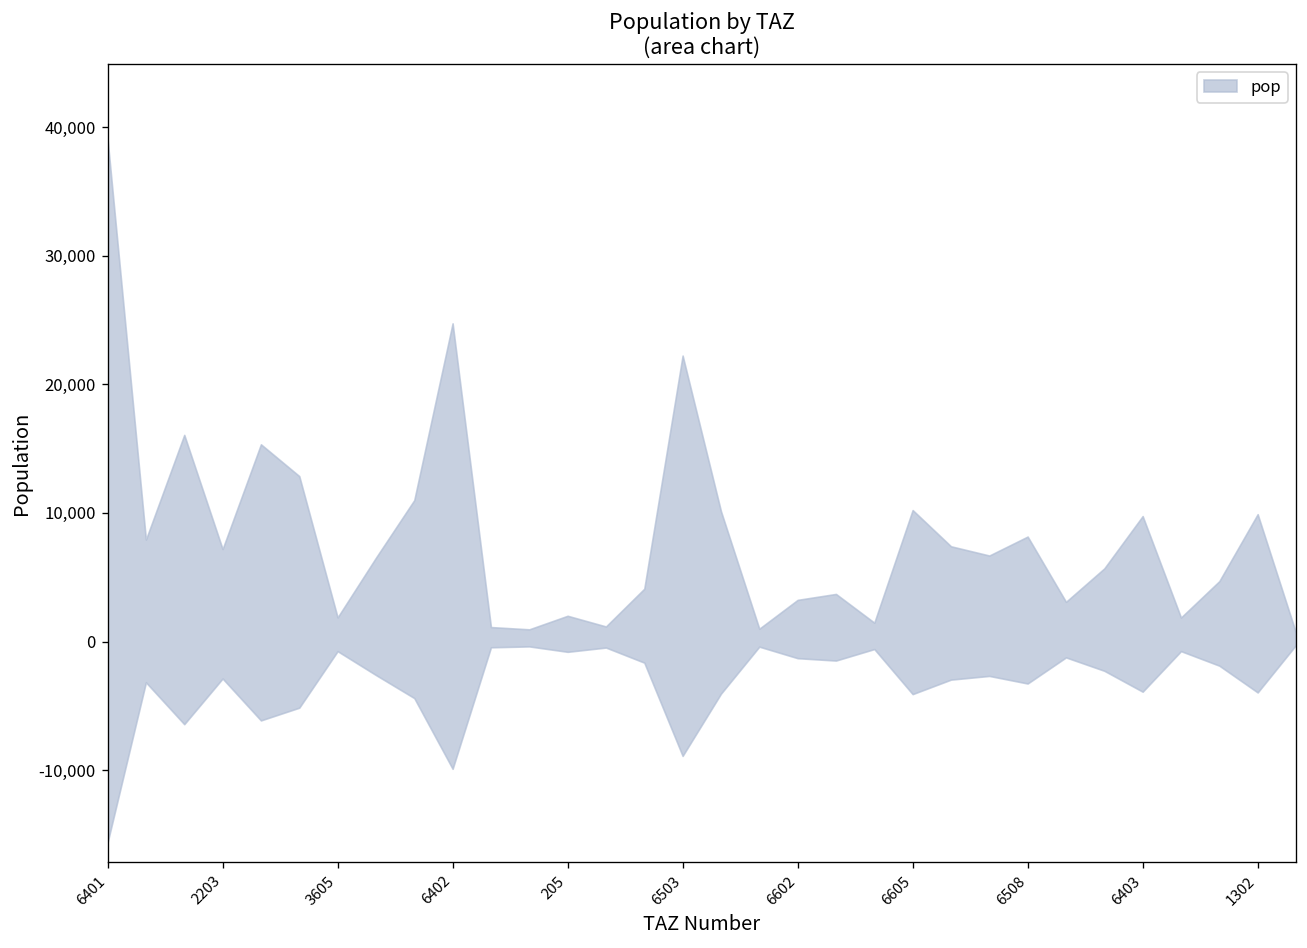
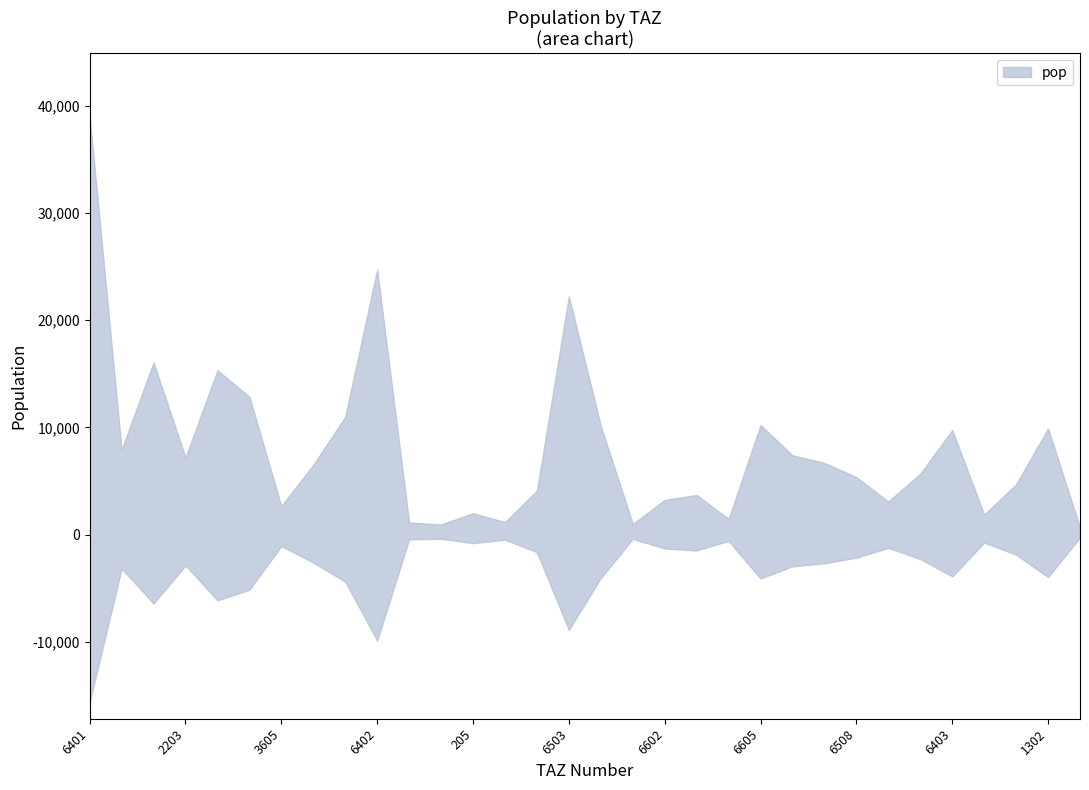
3605: 1,900 -> 2,700
6508: 8,200 -> 5,400
